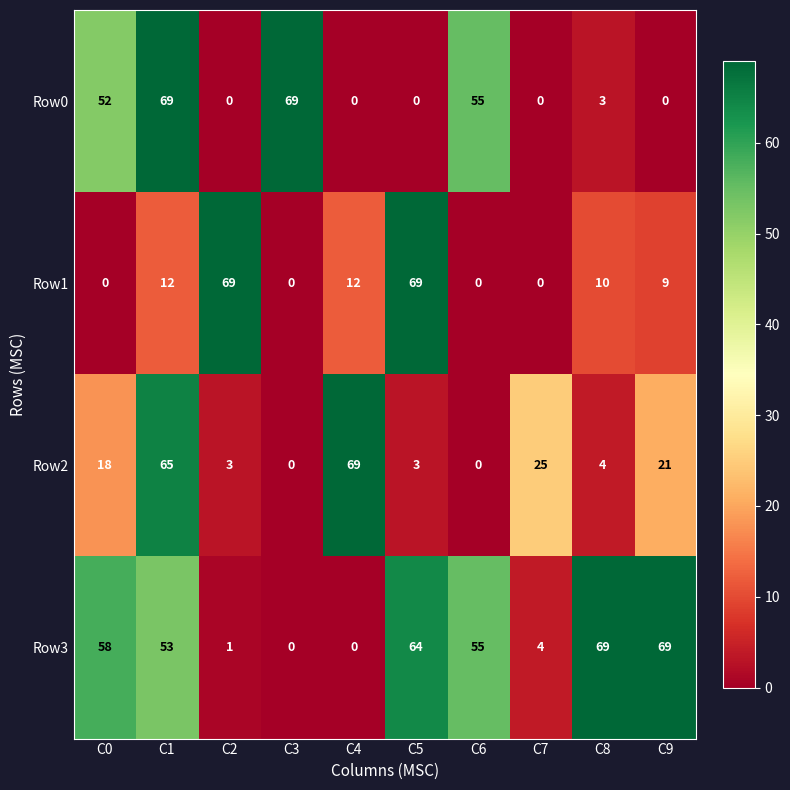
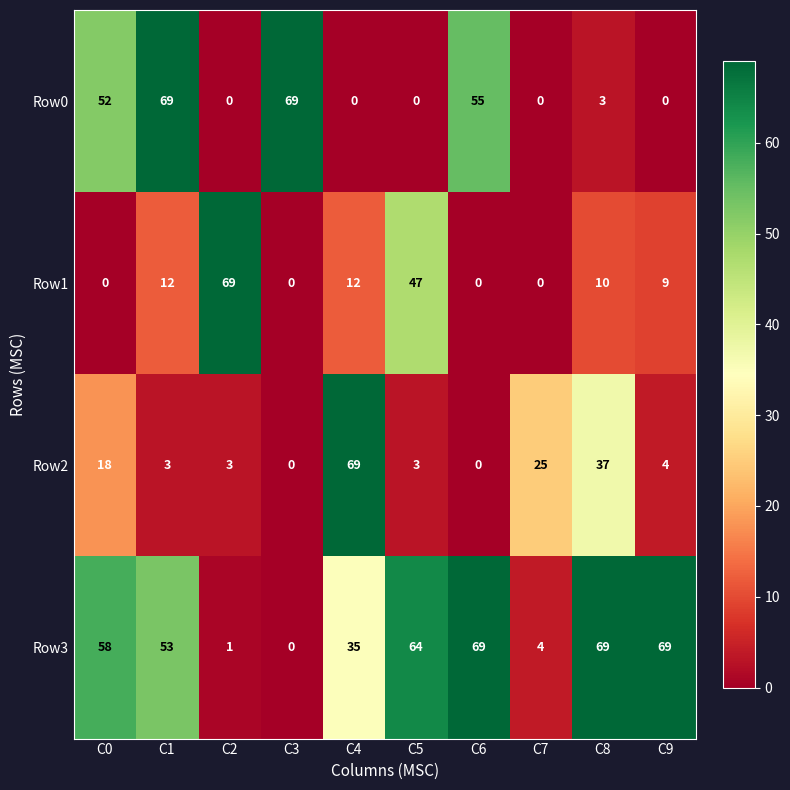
Row1, C5: 69 -> 47
Row2, C1: 65 -> 3
Row2, C8: 4 -> 37
Row2, C9: 21 -> 4
Row3, C4: 0 -> 35
Row3, C6: 55 -> 69
